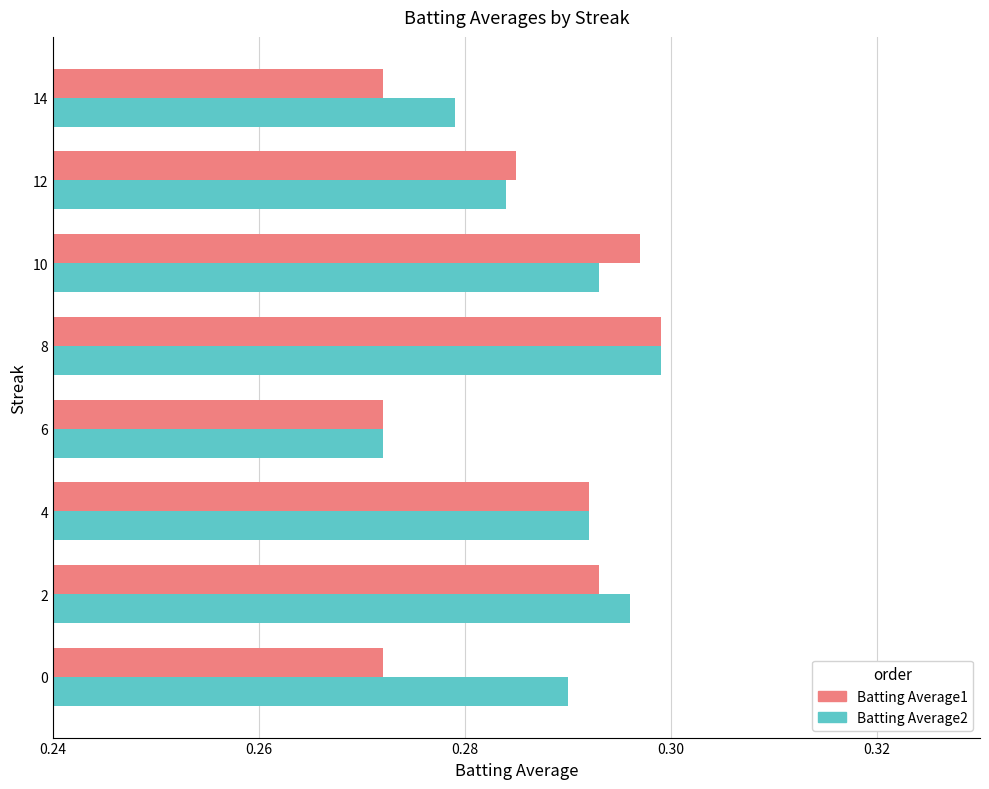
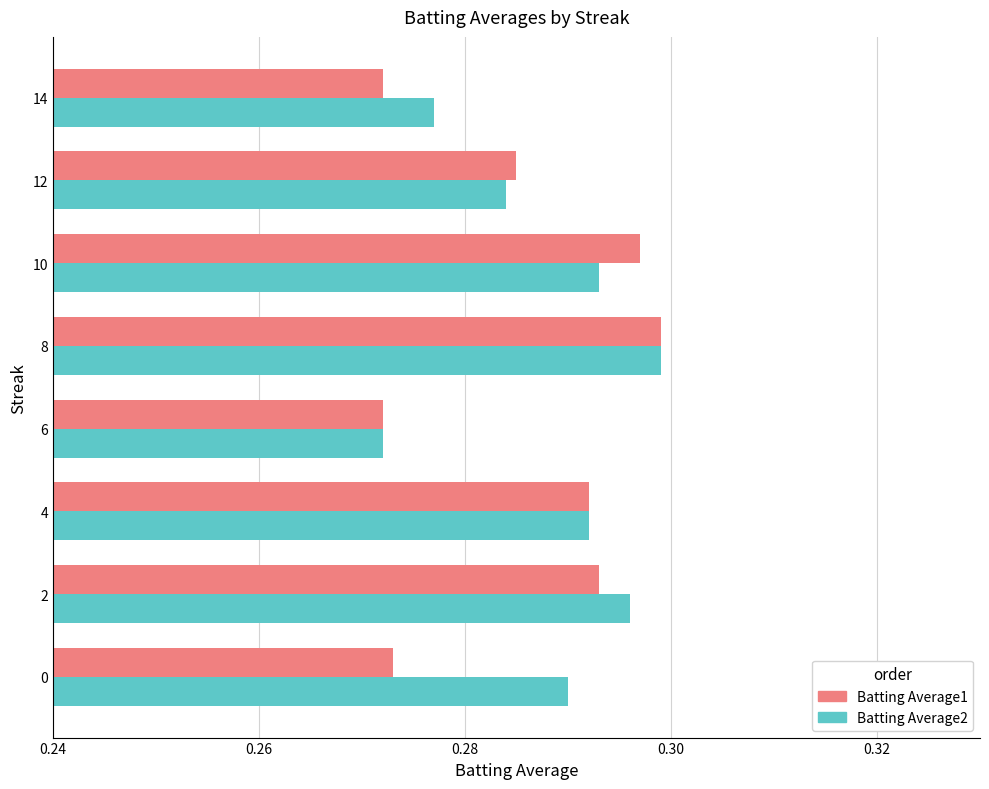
Batting Average2, 14: 0.279 -> 0.277
Batting Average1, 0: 0.272 -> 0.273
